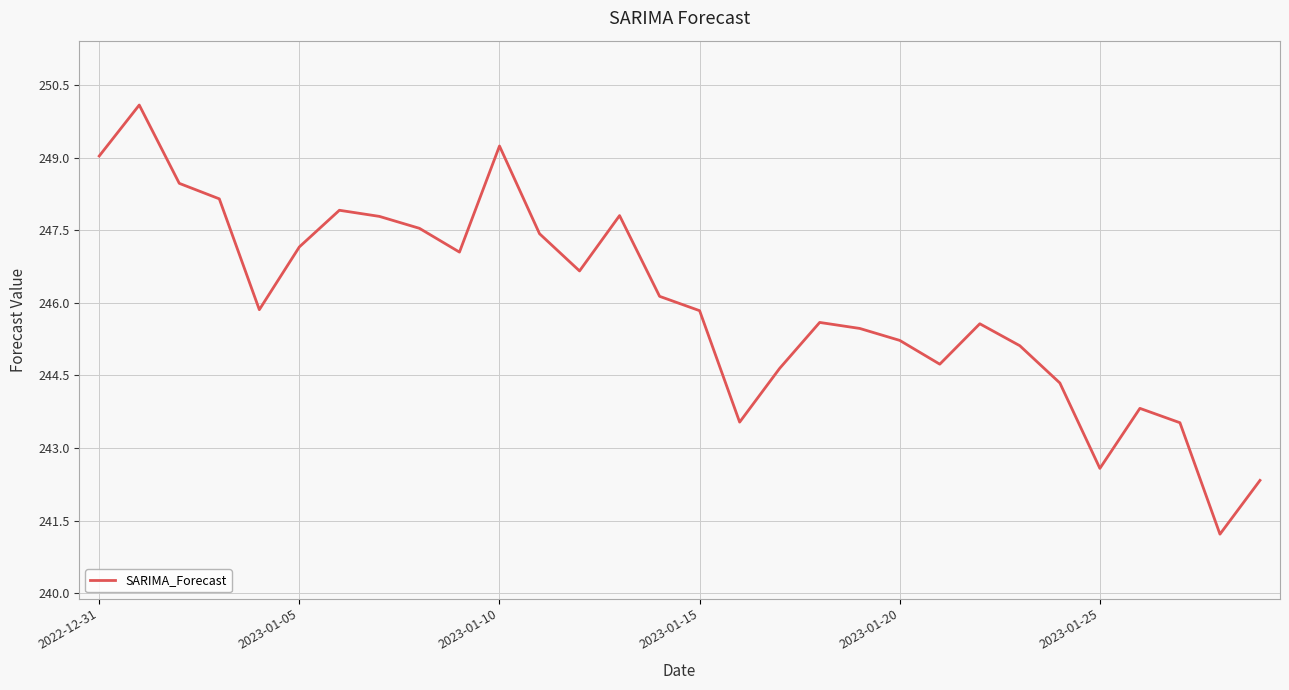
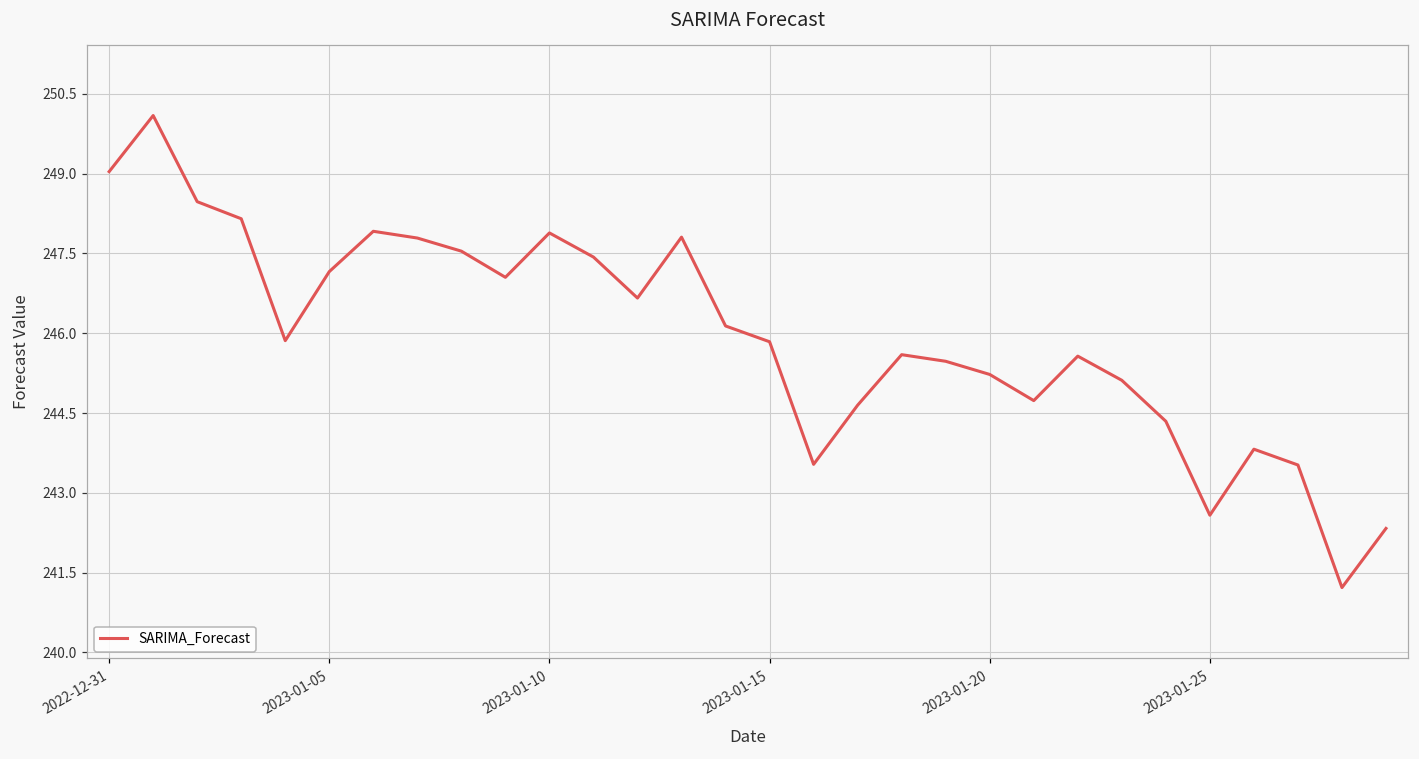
2023-01-10: 249.2 -> 247.9
